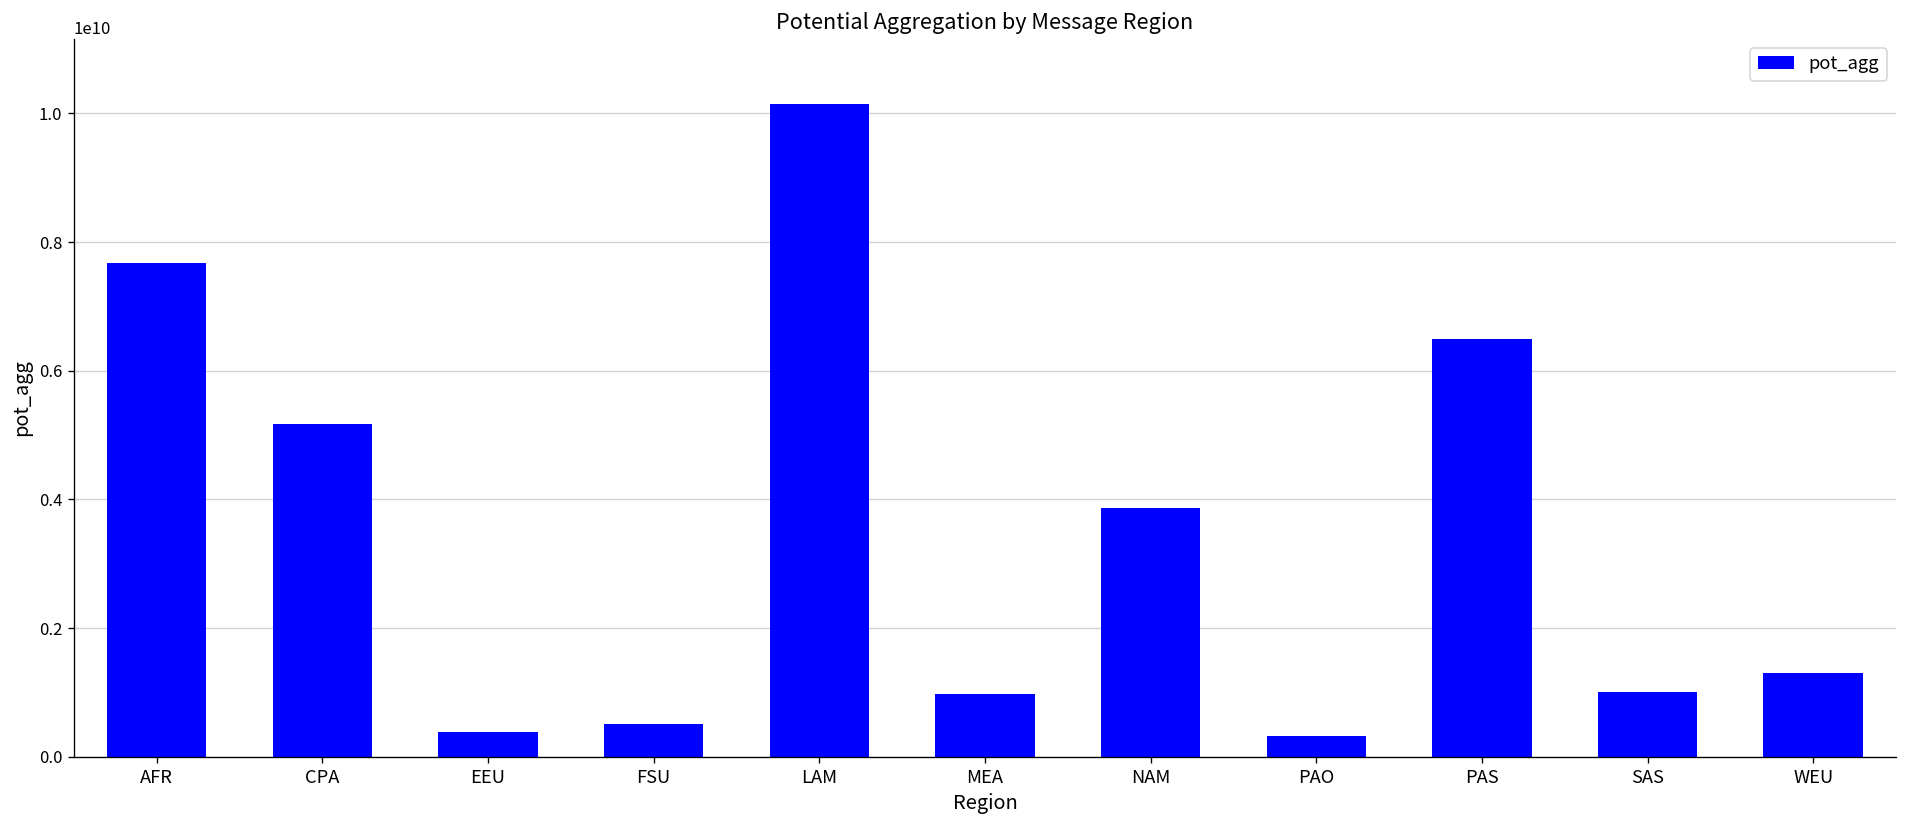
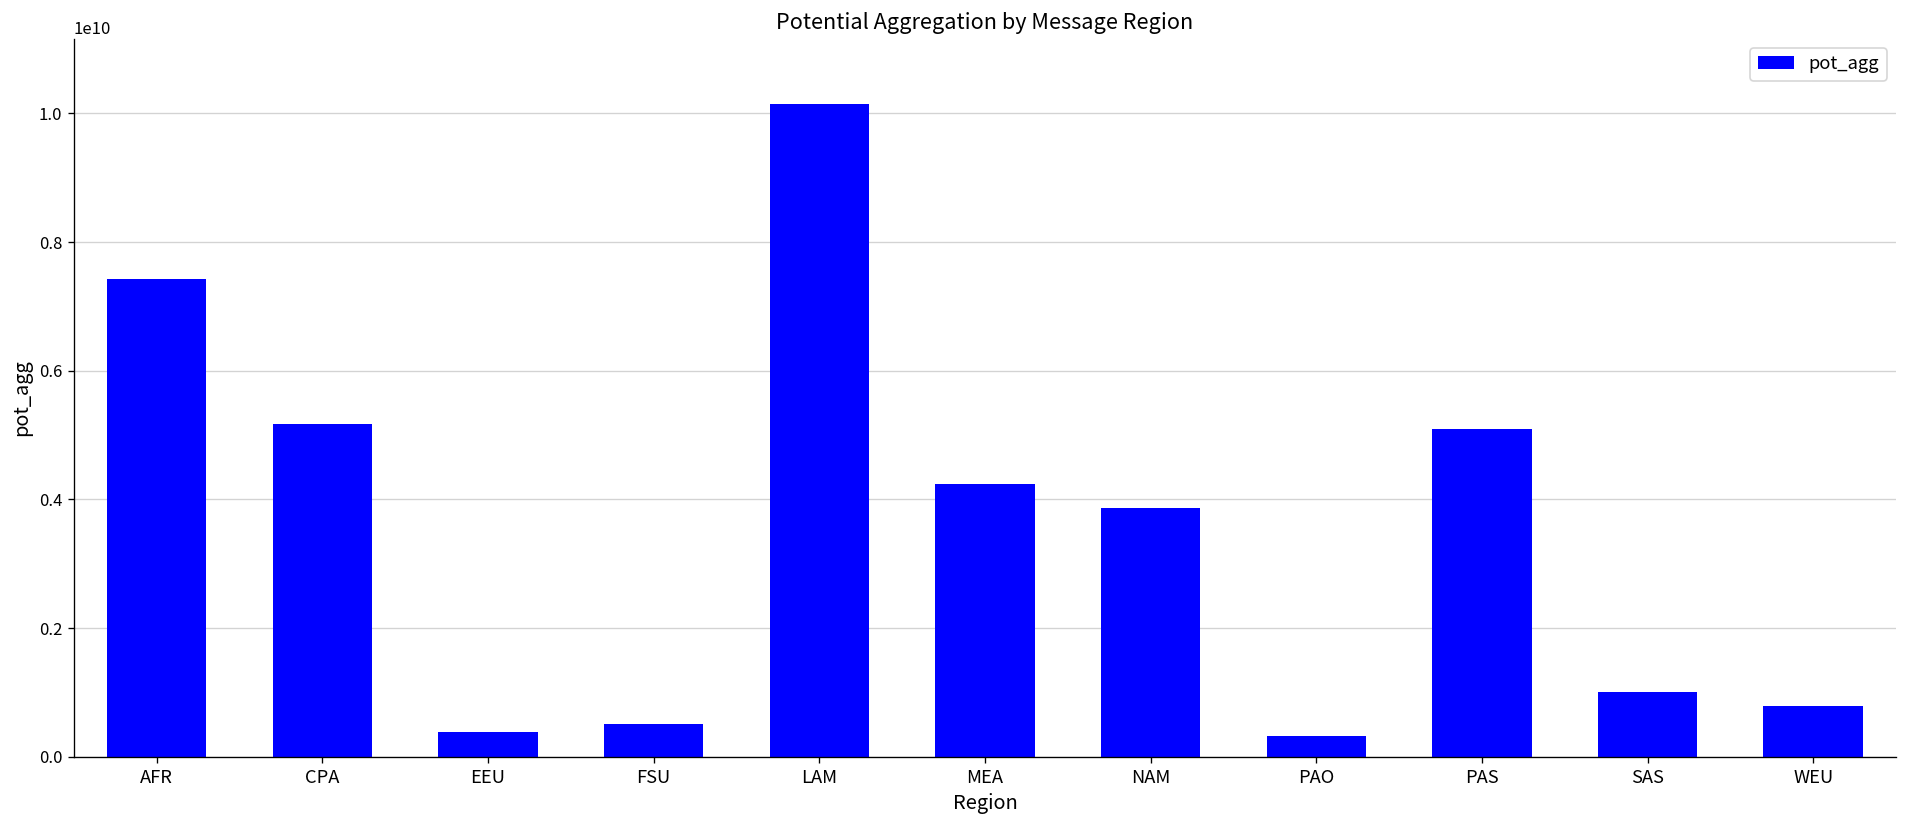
AFR: 7700000000 -> 7400000000
MEA: 1000000000 -> 4200000000
PAS: 6500000000 -> 5100000000
WEU: 1300000000 -> 800000000
